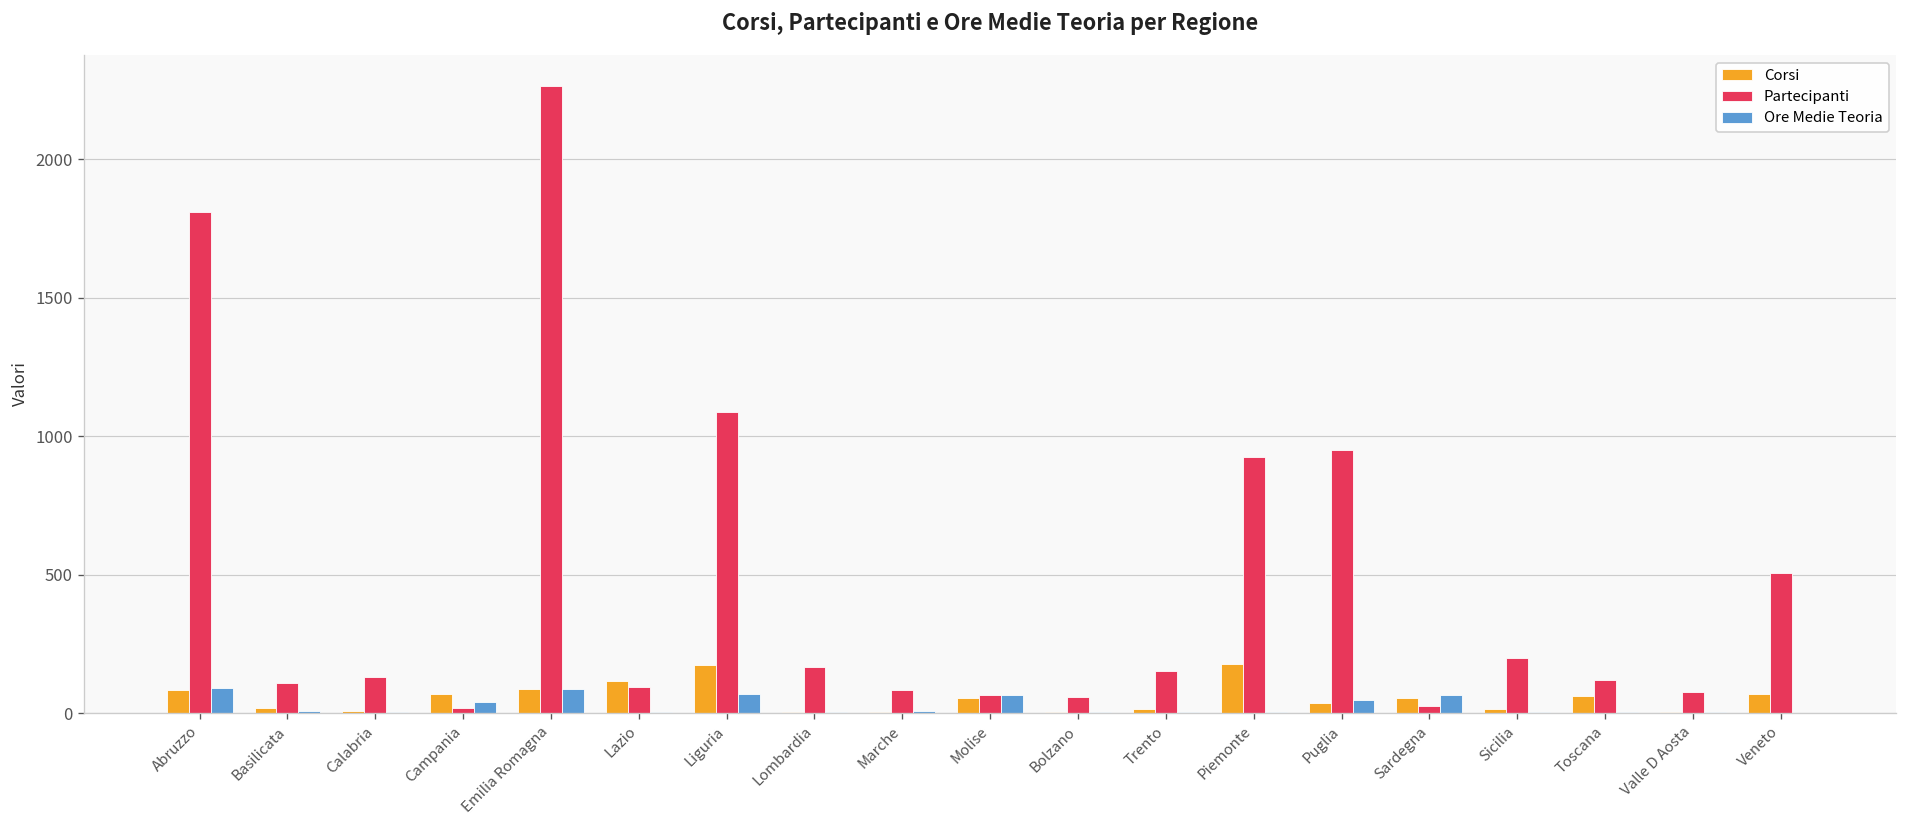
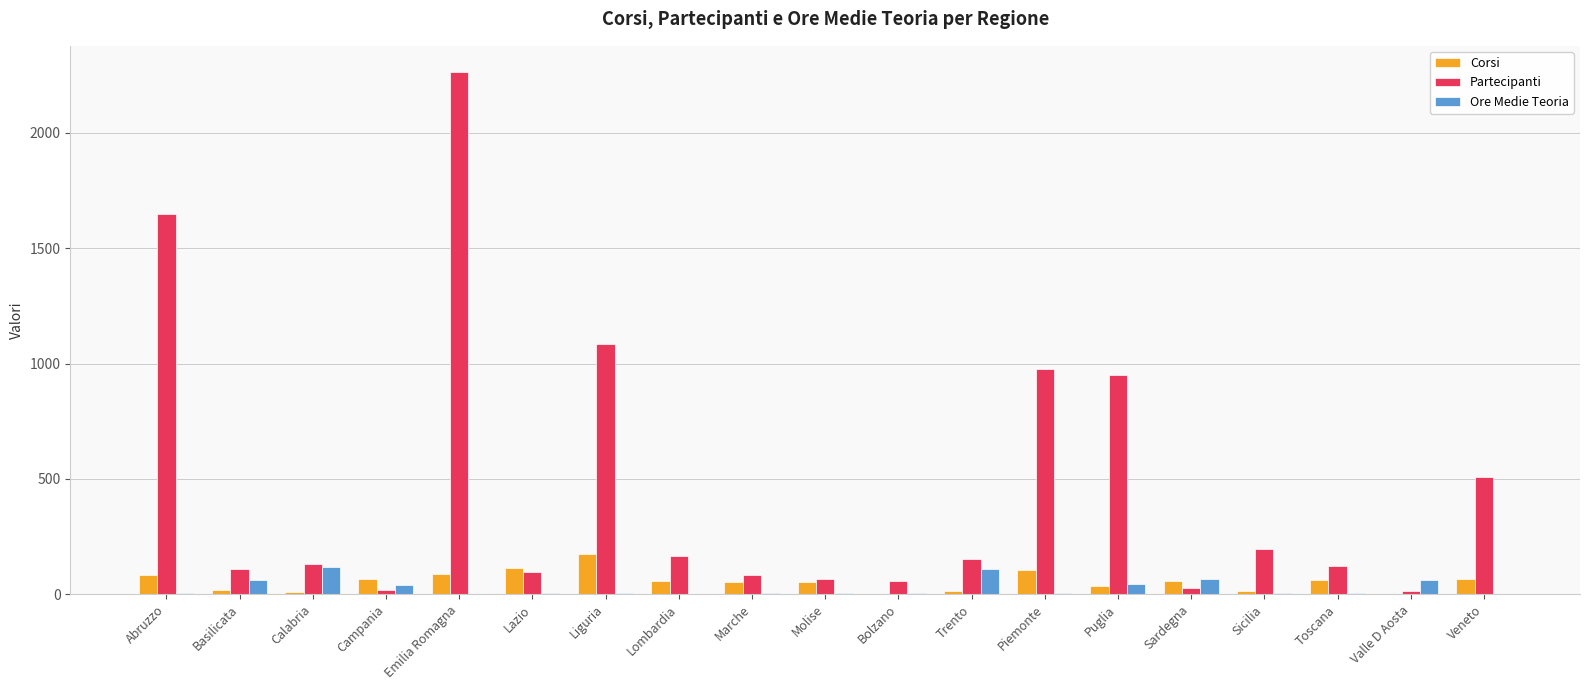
Partecipanti, Abruzzo: 1810 -> 1650
Ore Medie Teoria, Abruzzo: 90 -> 0
Ore Medie Teoria, Basilicata: 10 -> 60
Ore Medie Teoria, Calabria: 0 -> 120
Ore Medie Teoria, Emilia Romagna: 90 -> 0
Ore Medie Teoria, Liguria: 70 -> 10
Corsi, Lombardia: 0 -> 60
Corsi, Marche: 0 -> 50
Ore Medie Teoria, Molise: 70 -> 0
Ore Medie Teoria, Trento: 10 -> 110
Corsi, Piemonte: 180 -> 110
Partecipanti, Piemonte: 920 -> 980
Partecipanti, Valle D Aosta: 80 -> 20
Ore Medie Teoria, Valle D Aosta: 0 -> 60
